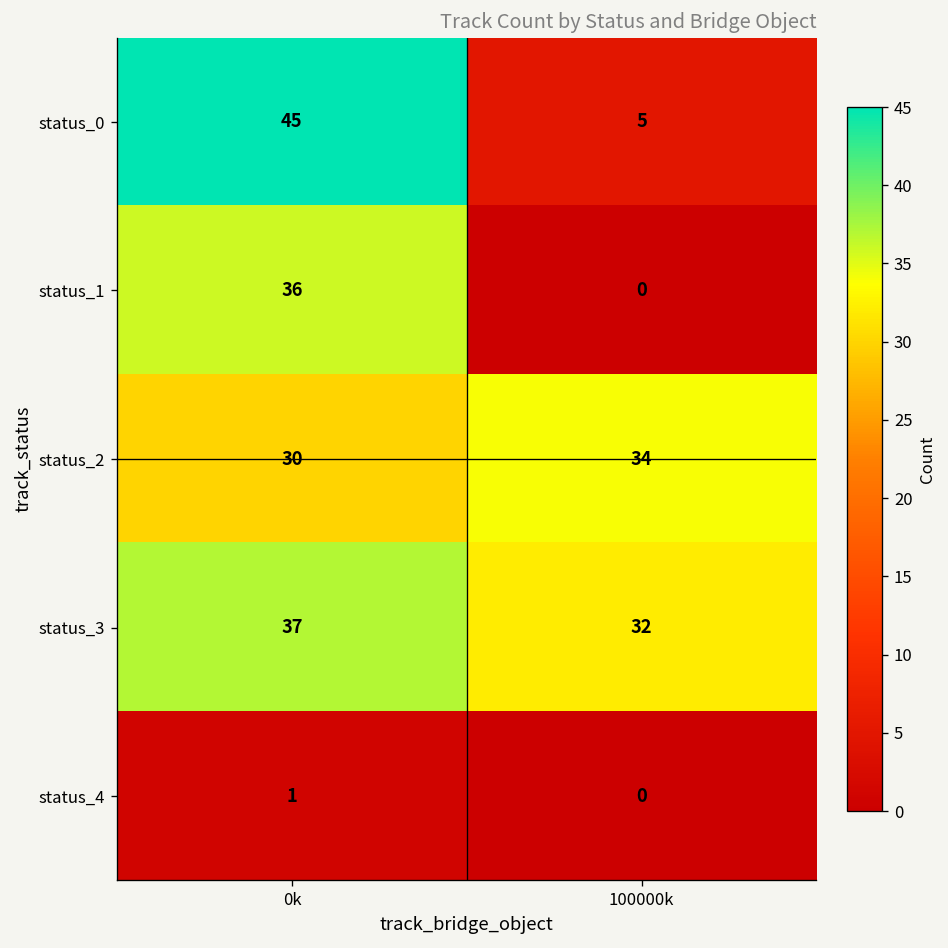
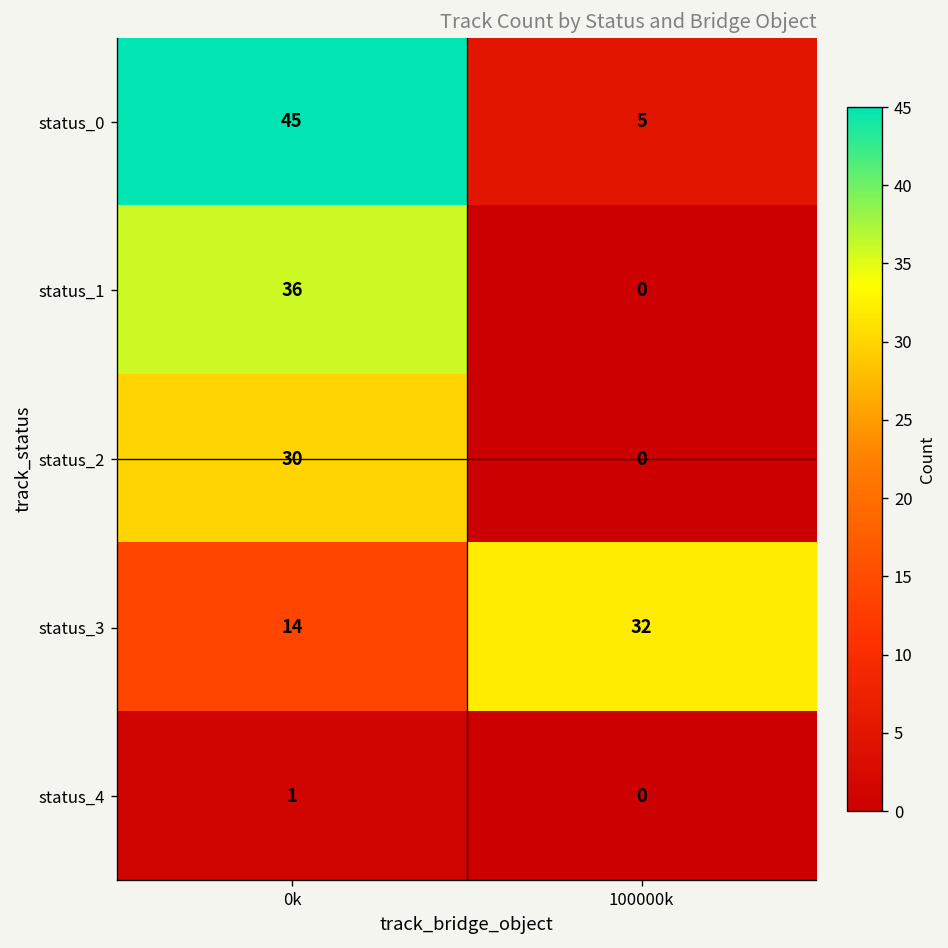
status_2, 100000k: 34 -> 0
status_3, 0k: 37 -> 14
